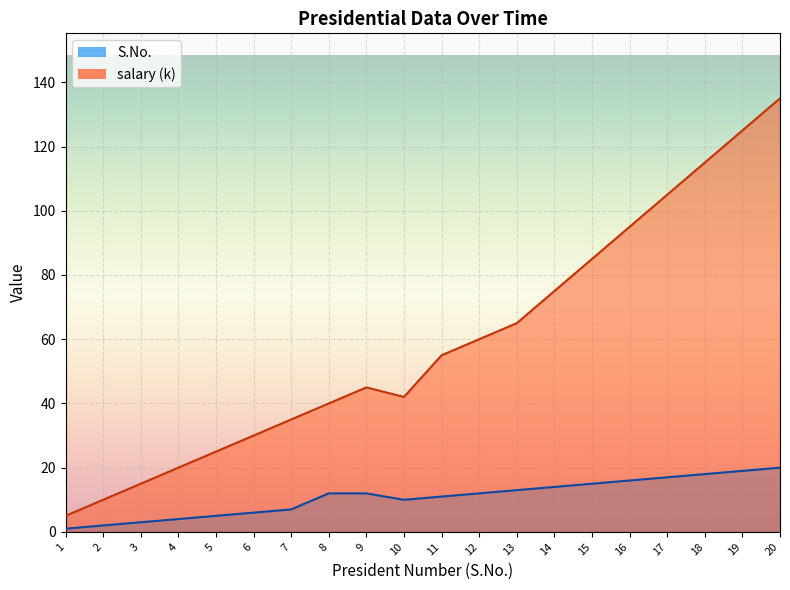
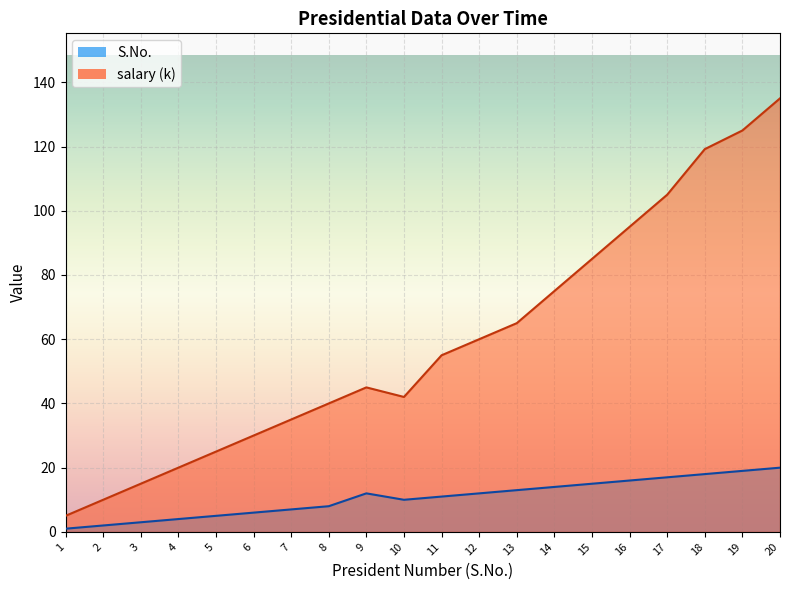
S.No., 8: 12 -> 8
salary (k), 18: 115 -> 119
